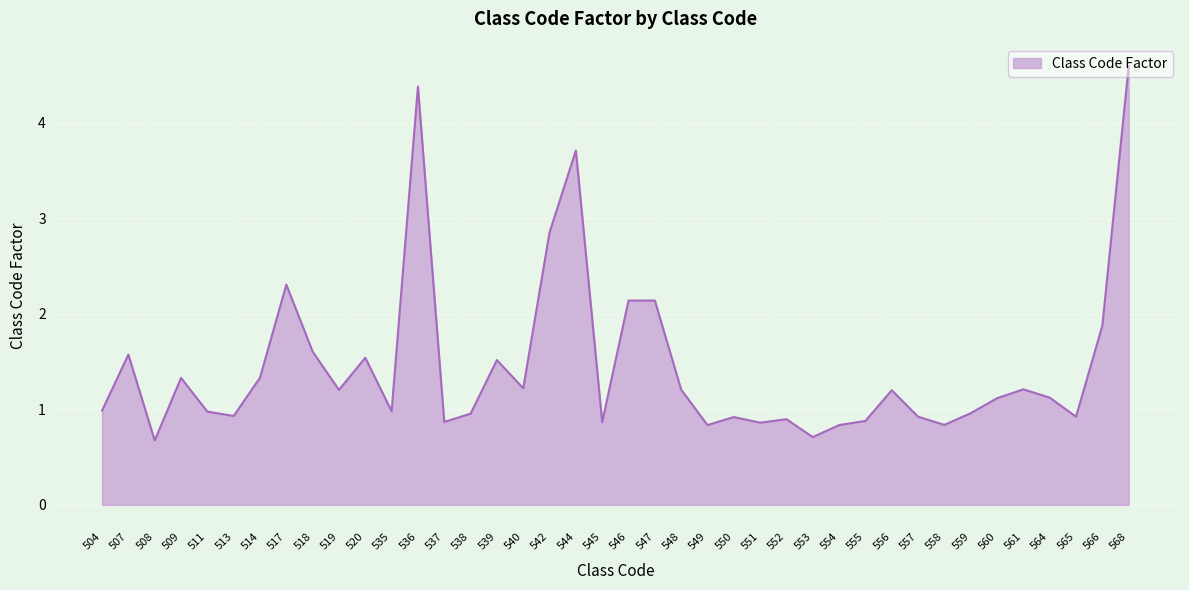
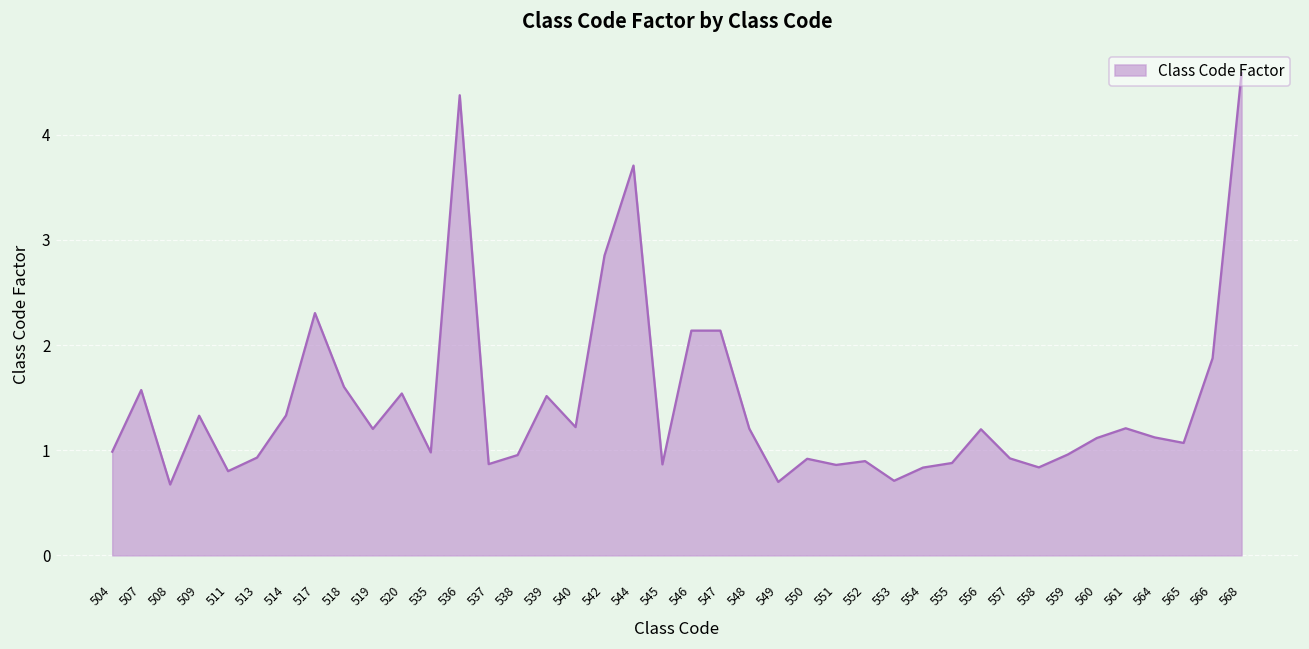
511: 1.0 -> 0.8
549: 0.8 -> 0.7
565: 0.9 -> 1.1
